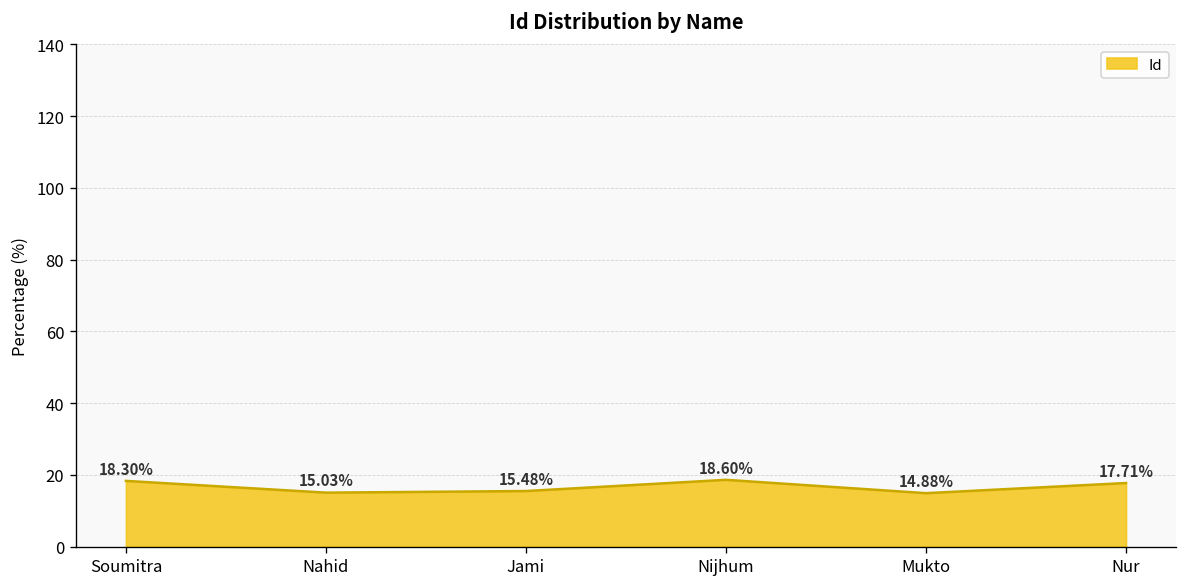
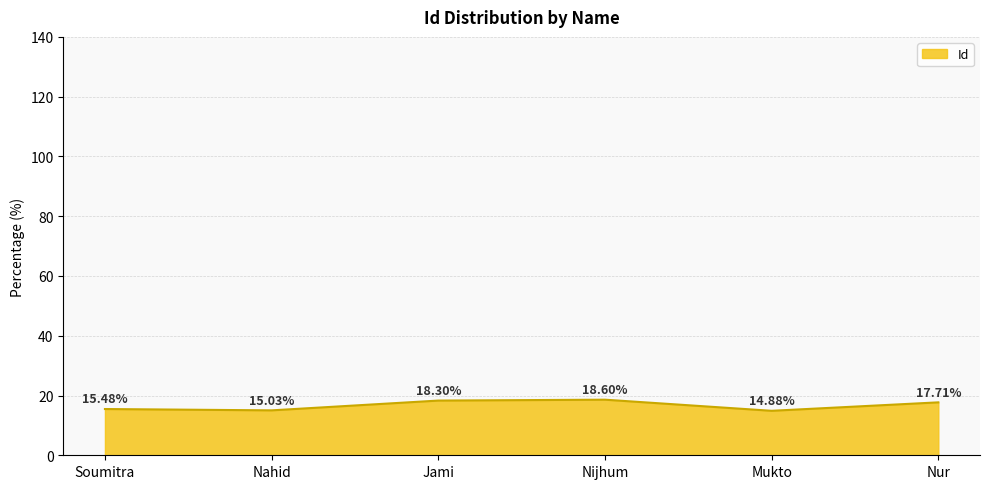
Soumitra: 18.30% -> 15.48%
Jami: 15.48% -> 18.30%
